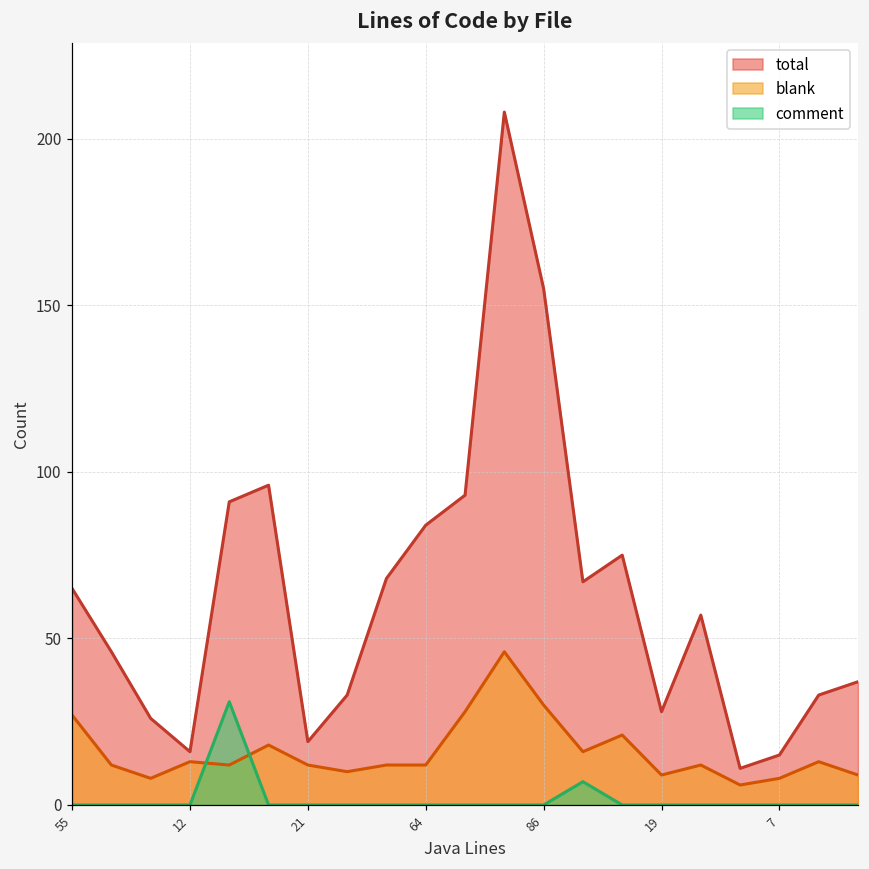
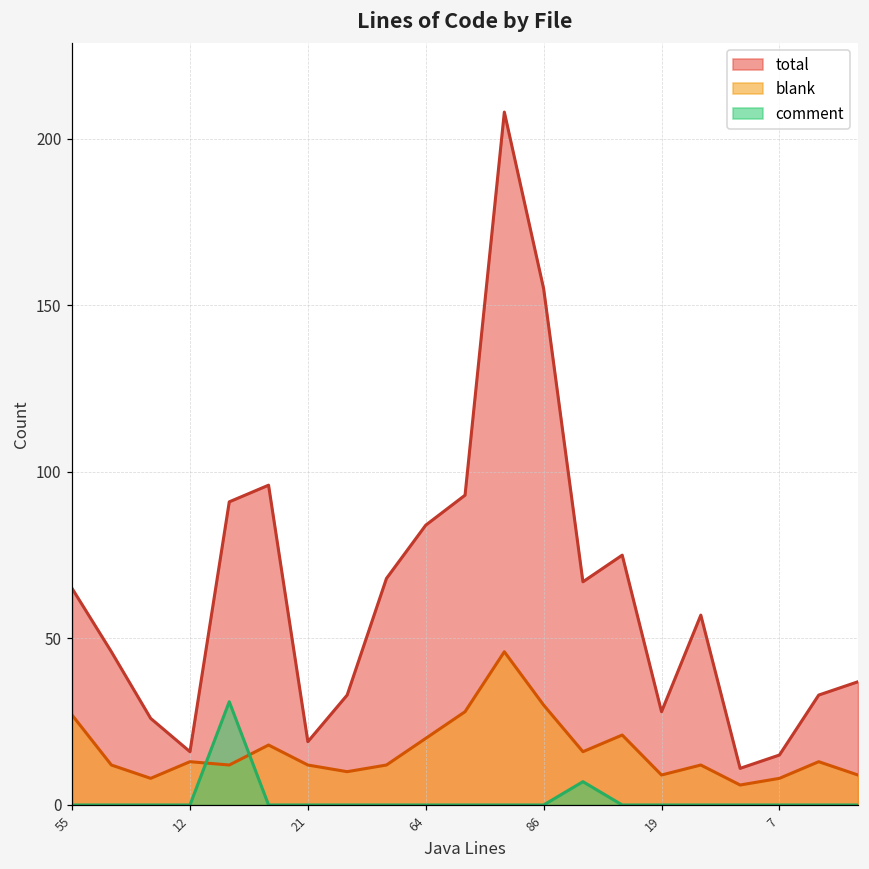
blank, 64: 12 -> 20
